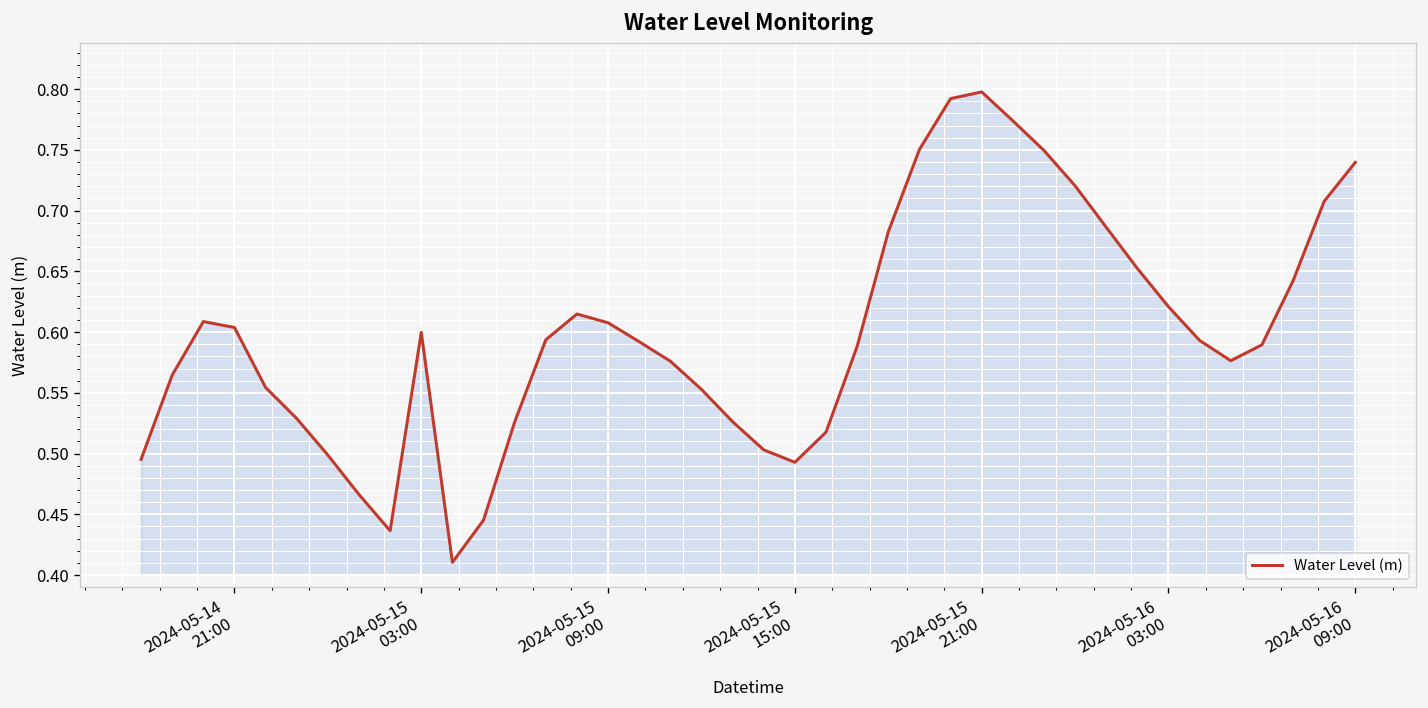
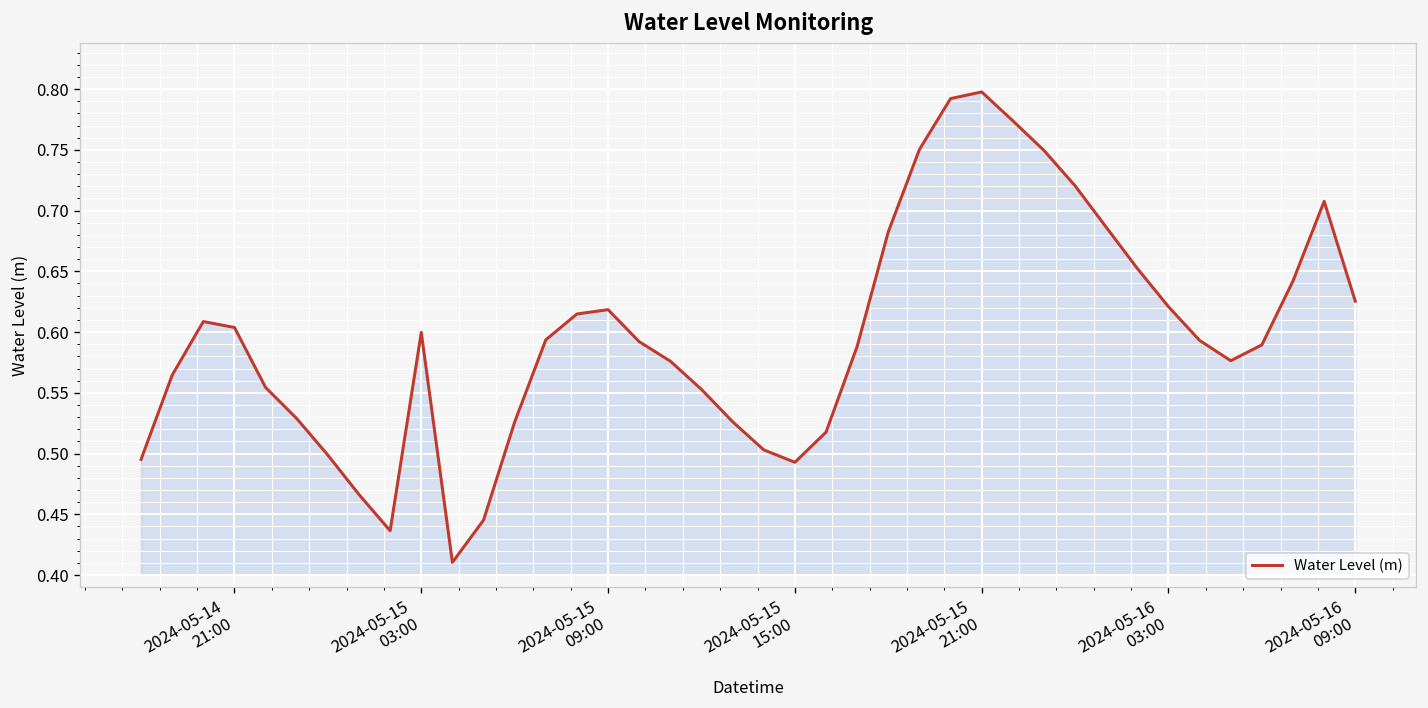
2024-05-15 09:00: 0.608 -> 0.618
2024-05-16 09:00: 0.740 -> 0.625
